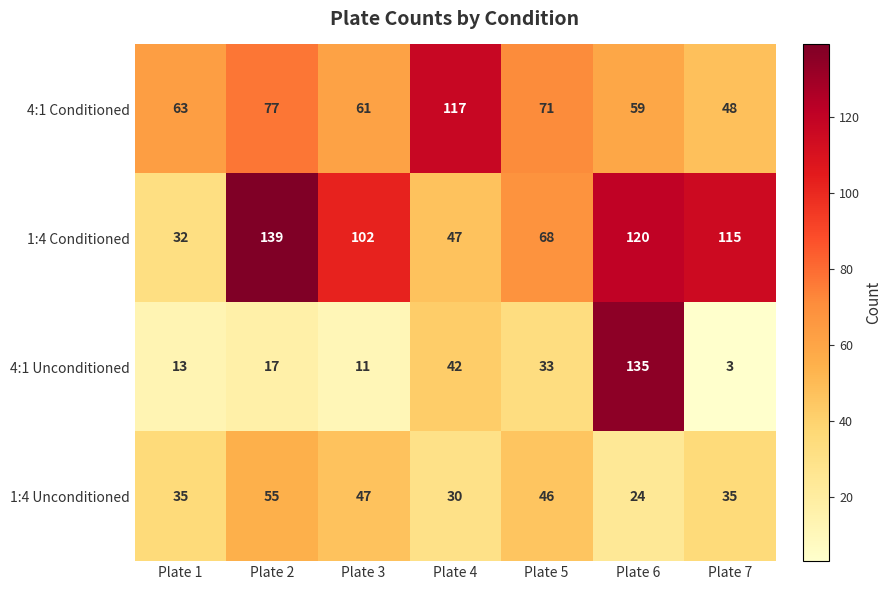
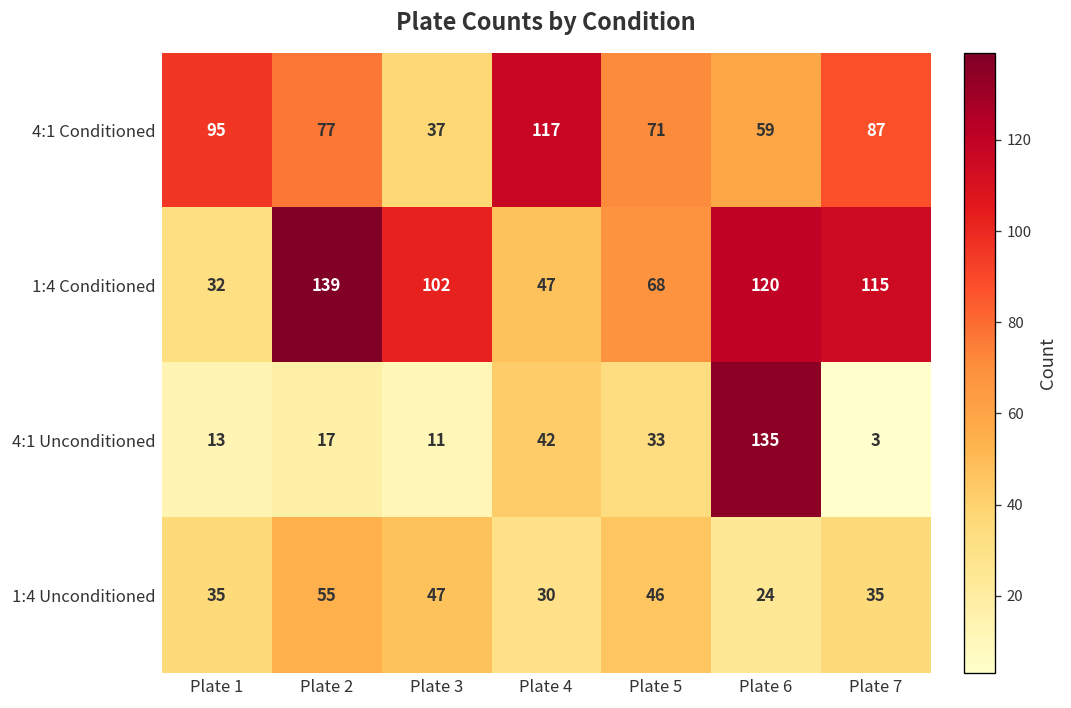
4:1 Conditioned, Plate 1: 63 -> 95
4:1 Conditioned, Plate 3: 61 -> 37
4:1 Conditioned, Plate 7: 48 -> 87
